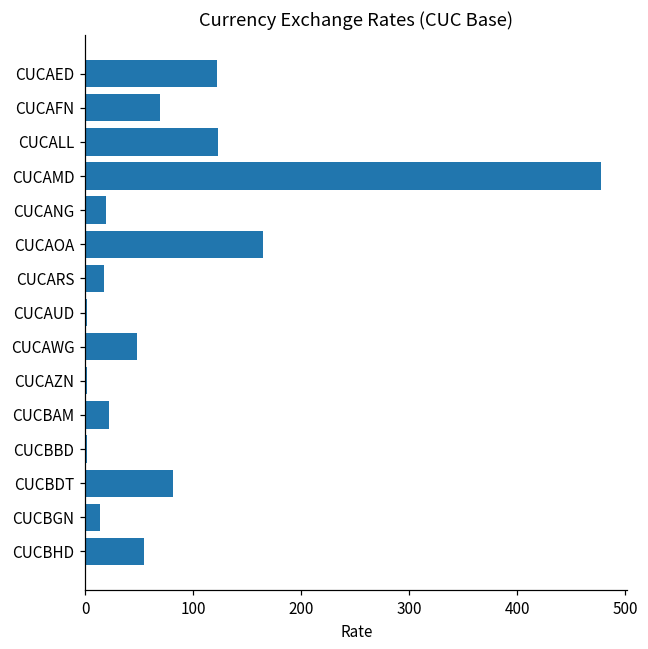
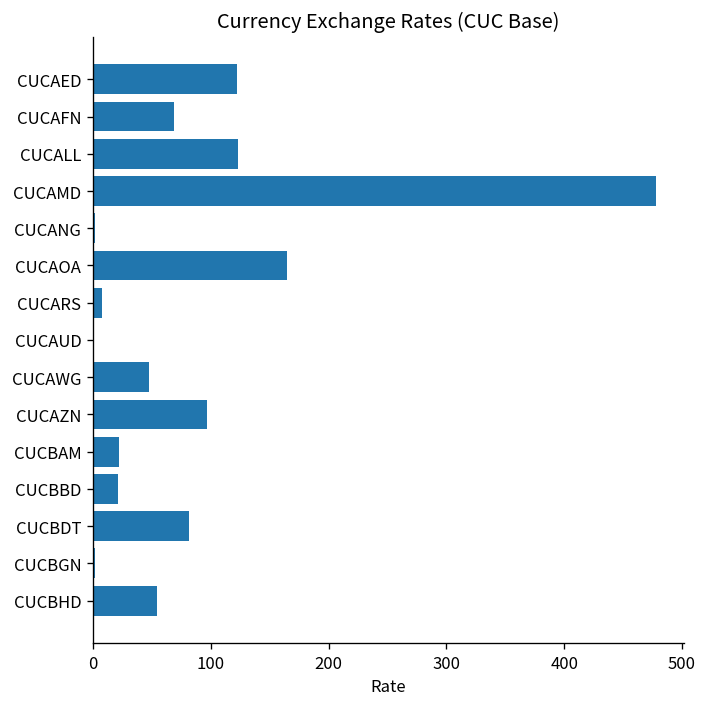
CUCANG: 20 -> 0
CUCARS: 20 -> 10
CUCAZN: 0 -> 100
CUCBBD: 0 -> 20
CUCBGN: 10 -> 0
